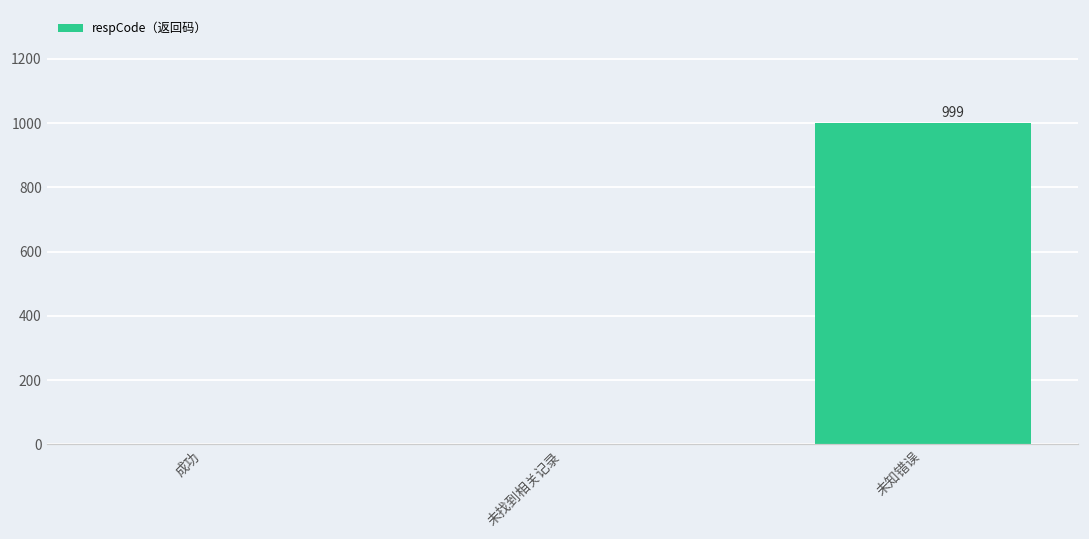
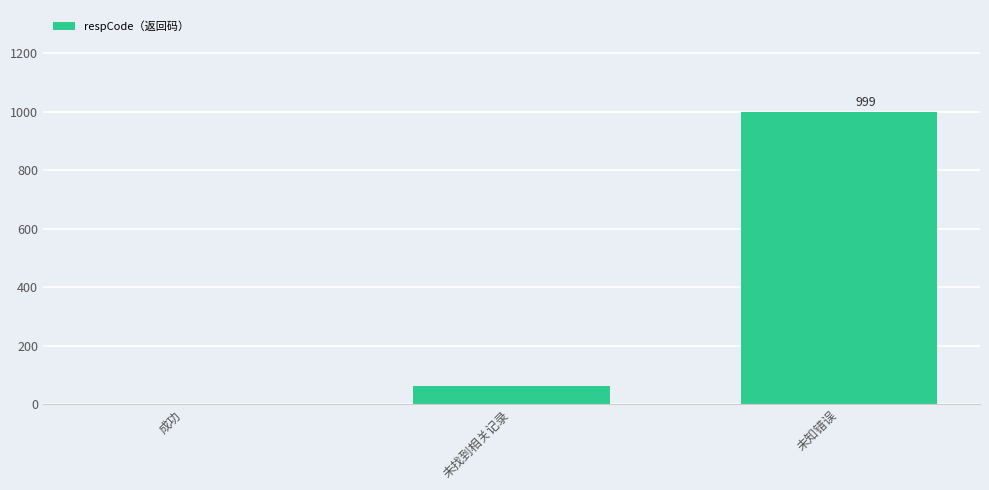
未找到相关记录: 0 -> 60
